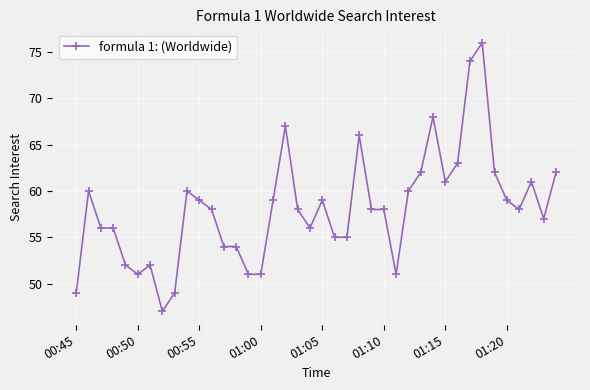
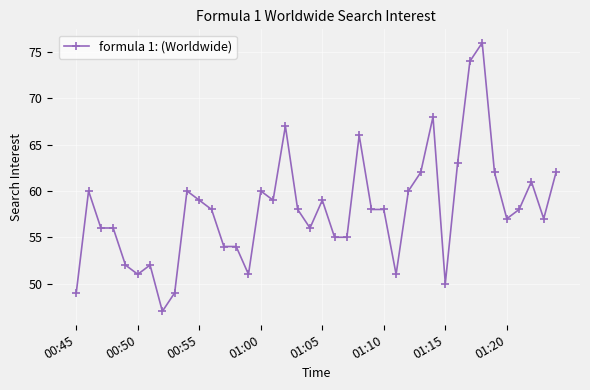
01:00: 51 -> 60
01:15: 61 -> 50
01:20: 59 -> 57
